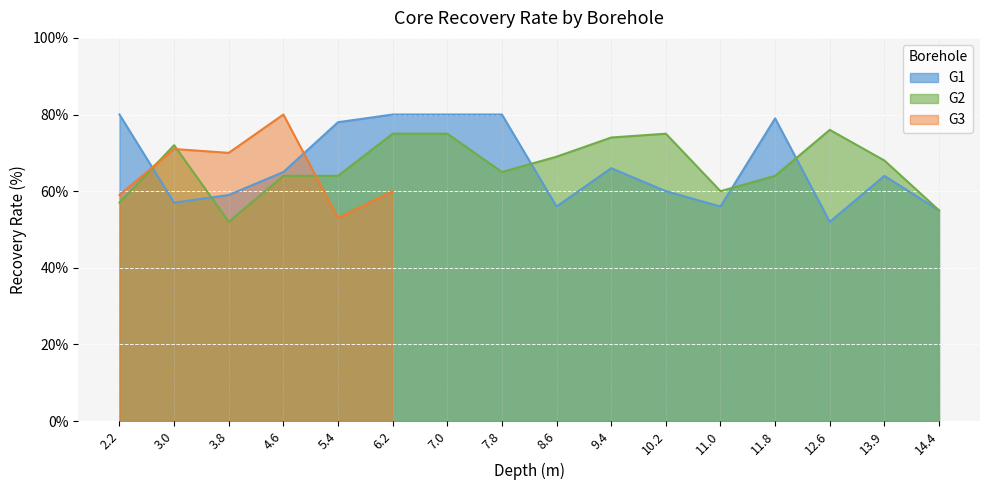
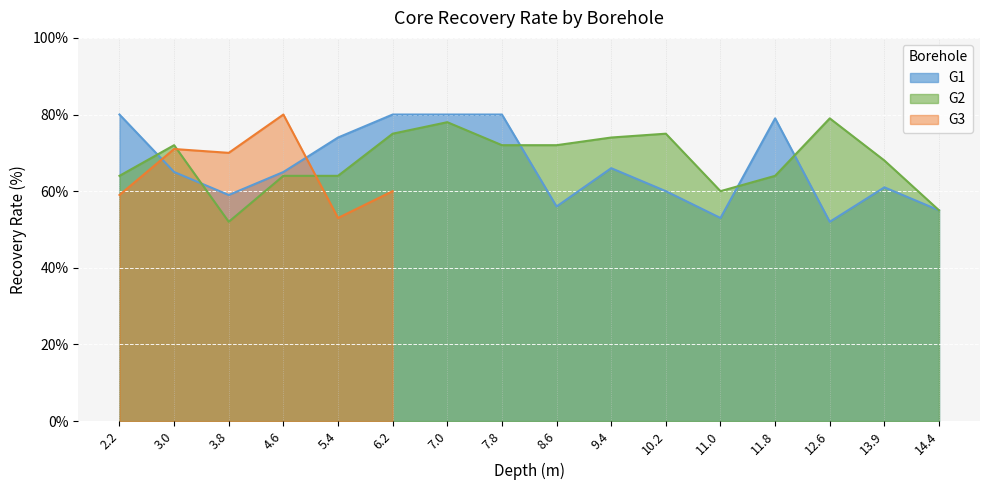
G2, 2.2: 57% -> 64%
G1, 3.0: 57% -> 65%
G1, 5.4: 78% -> 74%
G2, 7.0: 75% -> 78%
G2, 7.8: 65% -> 72%
G2, 8.6: 69% -> 72%
G1, 11.0: 56% -> 53%
G2, 12.6: 76% -> 79%
G1, 13.9: 64% -> 61%
